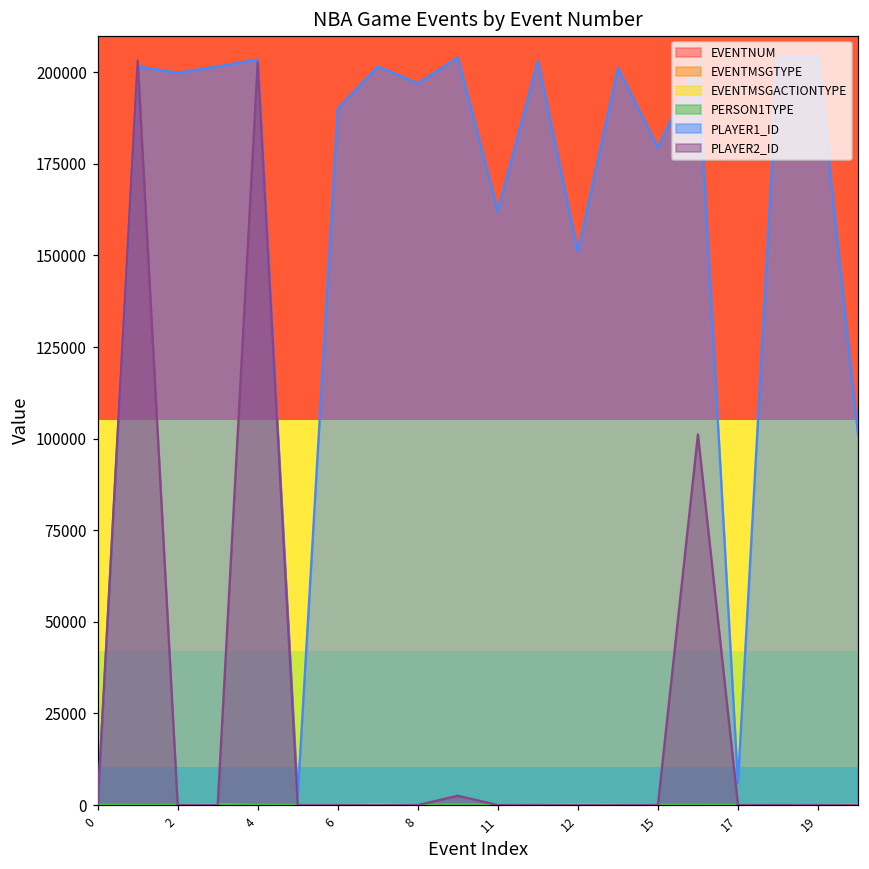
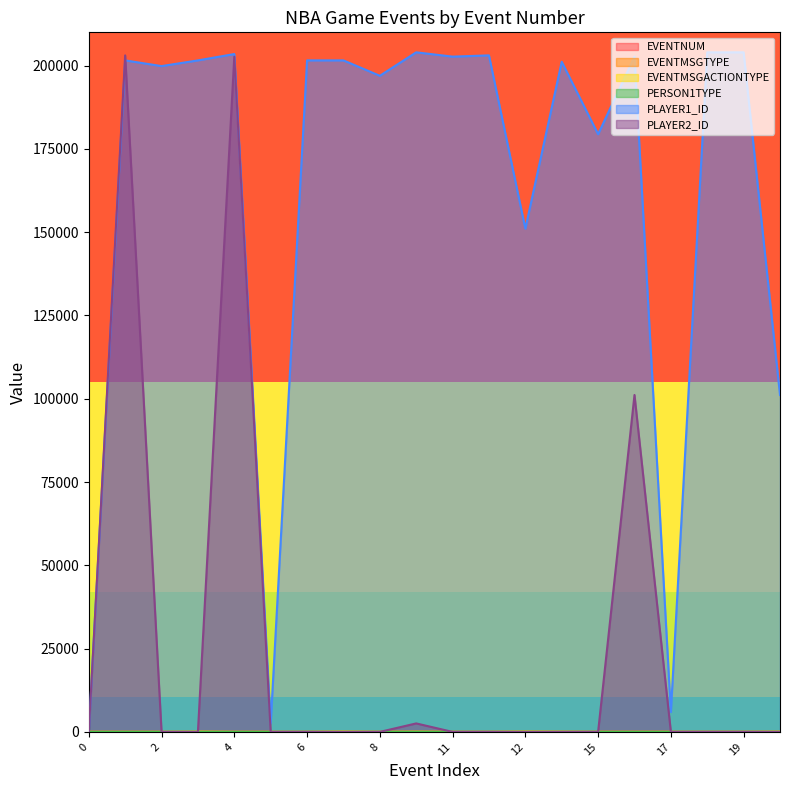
PLAYER1_ID, 6: 190000 -> 202000
PLAYER1_ID, 11: 162000 -> 203000
